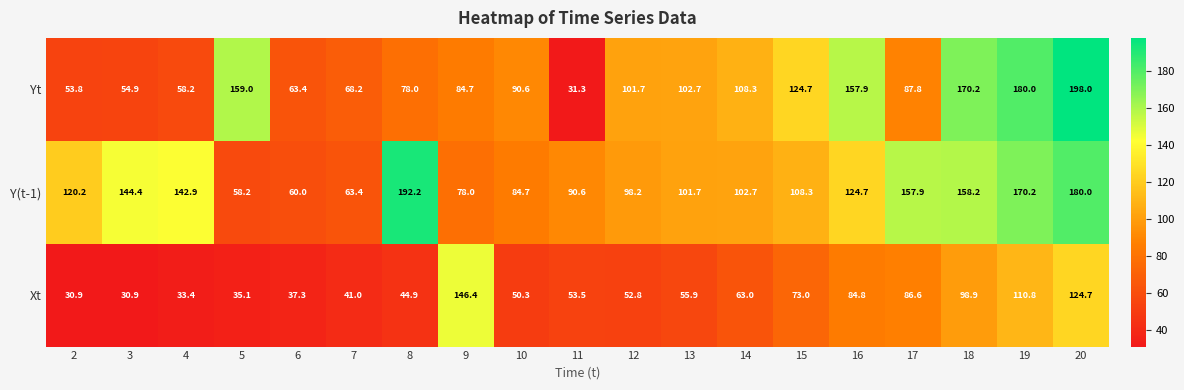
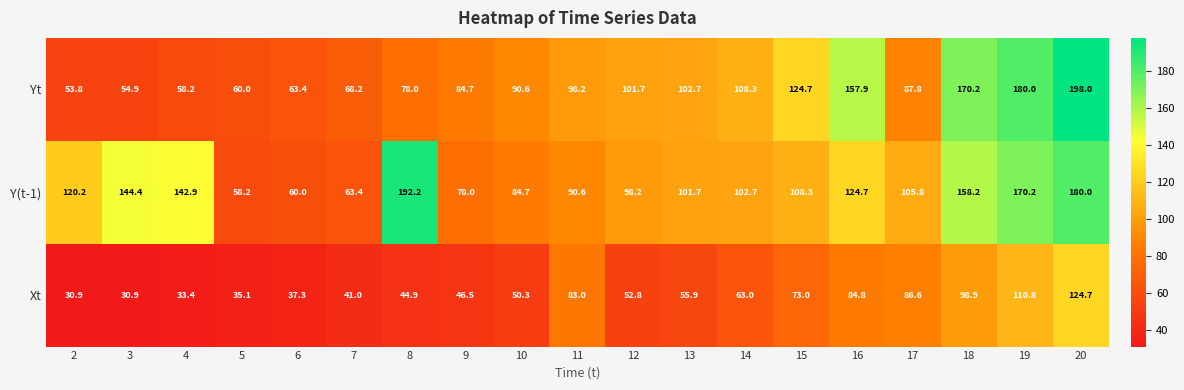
Yt, 5: 159.0 -> 60.0
Yt, 11: 31.3 -> 98.2
Y(t-1), 17: 157.9 -> 105.8
Xt, 9: 146.4 -> 46.5
Xt, 11: 53.5 -> 83.0
